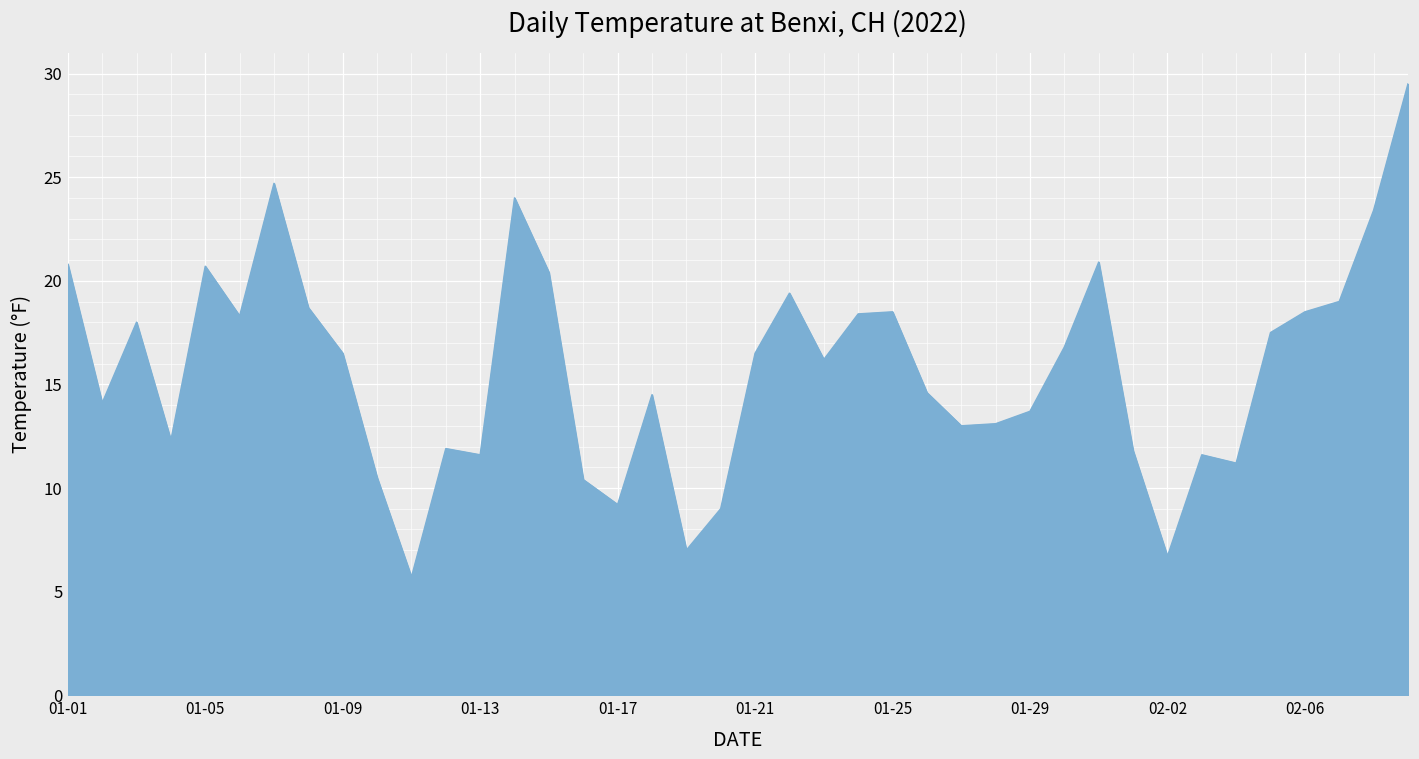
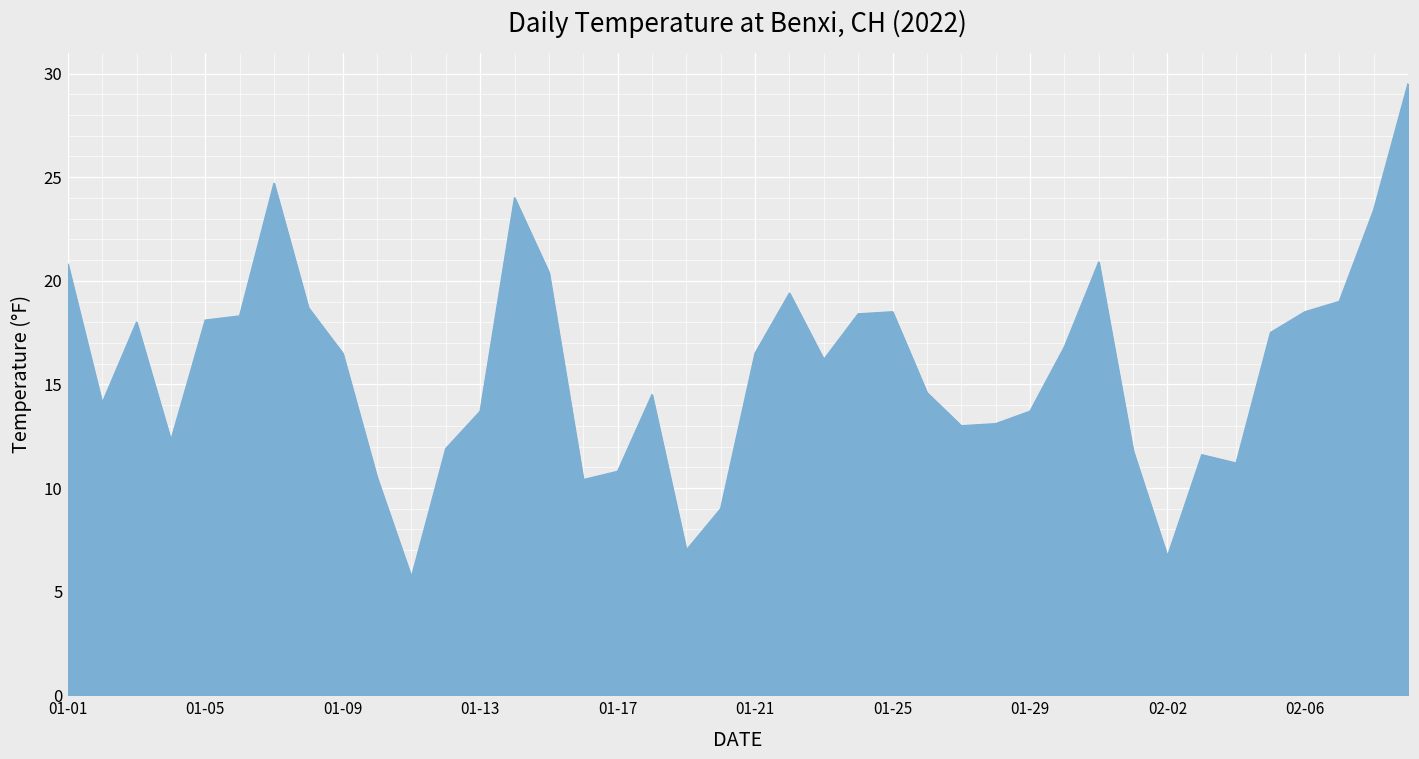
01-05: 20.7 -> 18.1
01-13: 11.6 -> 13.7
01-17: 9.2 -> 10.8
